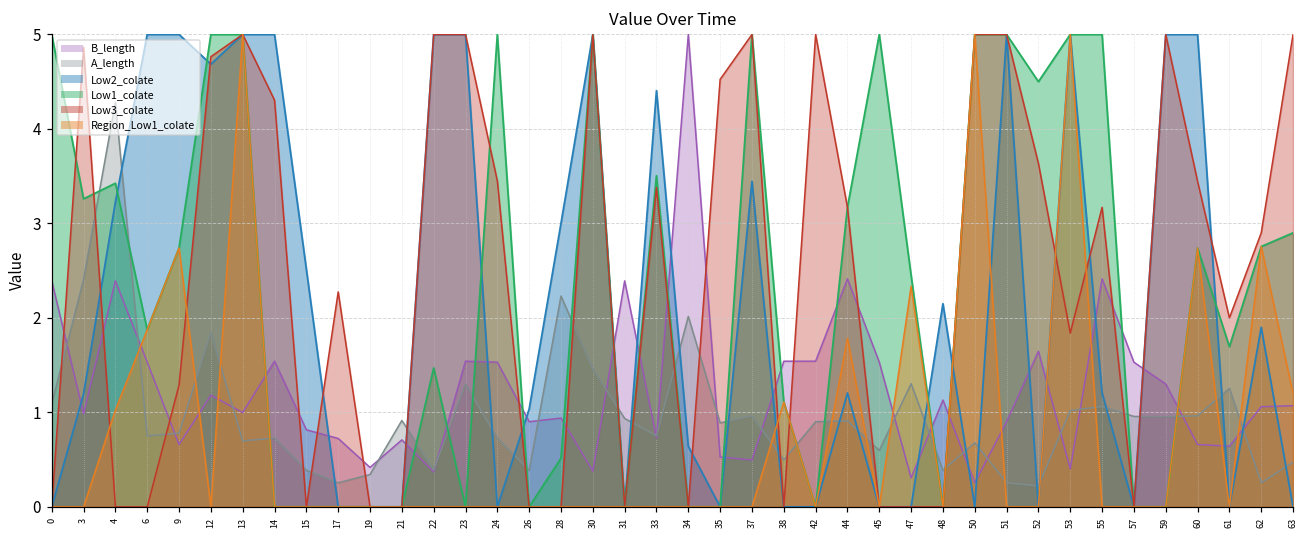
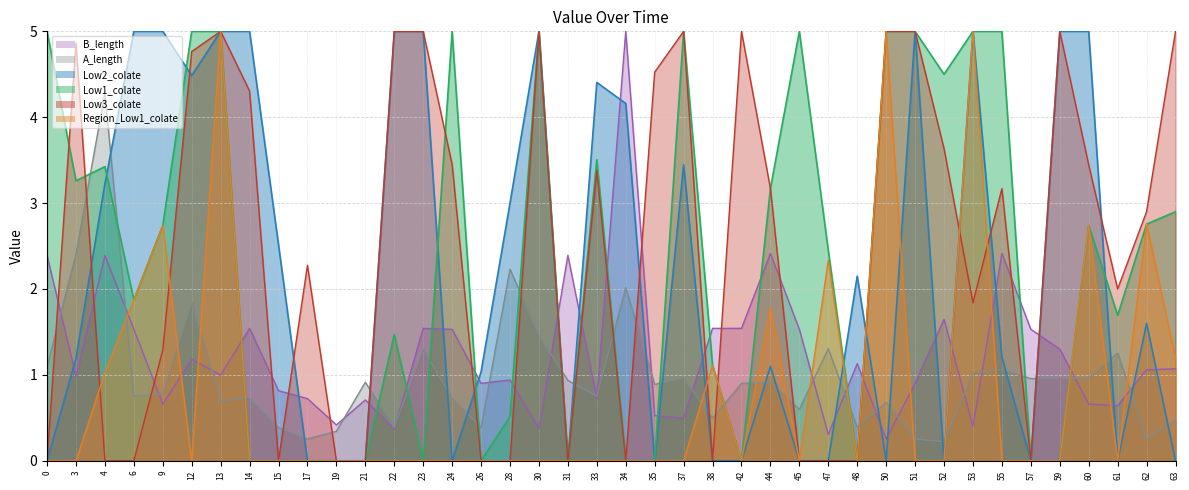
Low2_colate, 12: 4.7 -> 4.5
Low2_colate, 34: 0.6 -> 4.2
Low2_colate, 44: 1.2 -> 1.1
Low2_colate, 62: 1.9 -> 1.6
